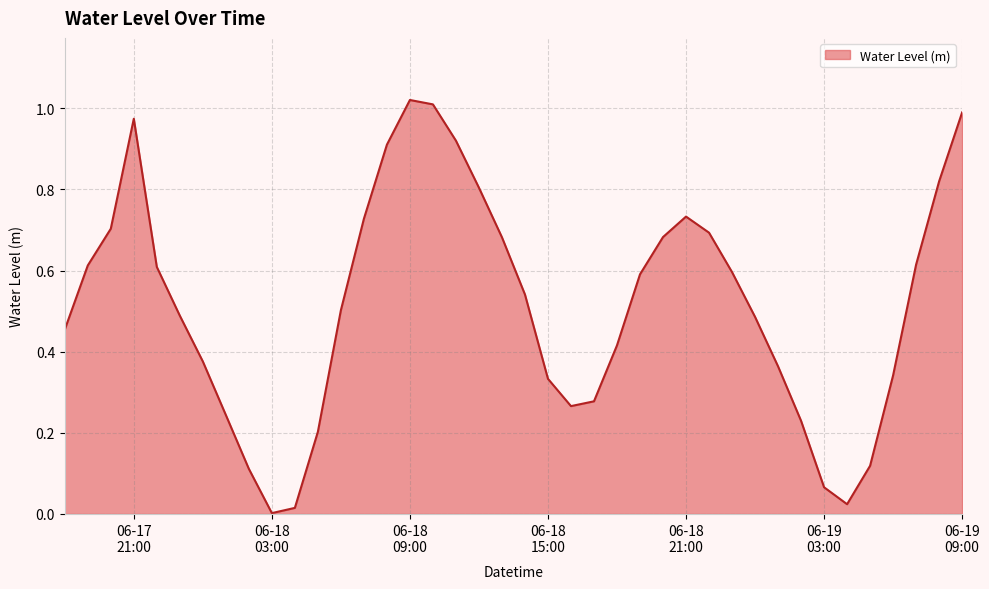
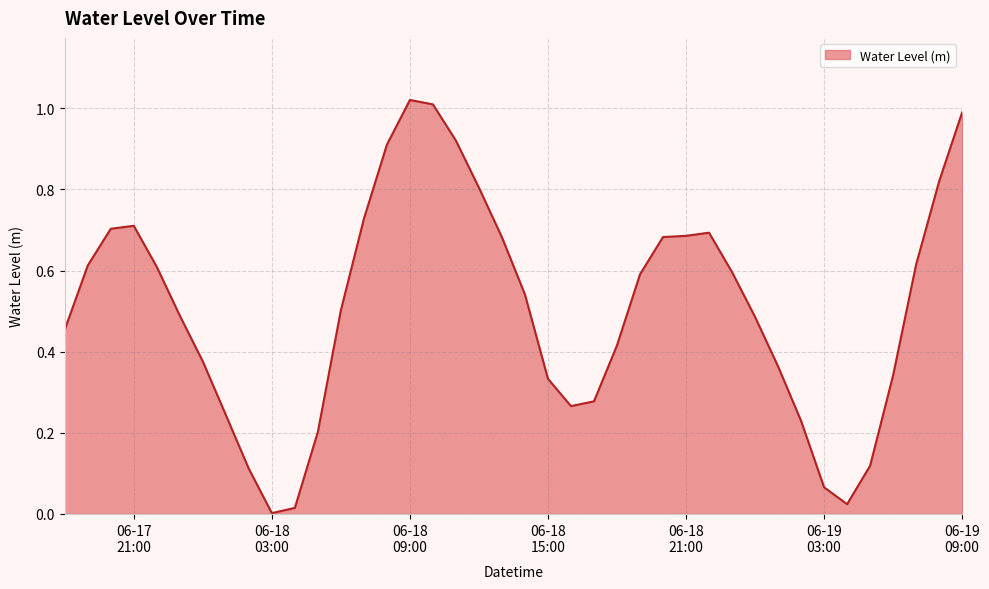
06-17 21:00: 0.97 -> 0.71
06-18 21:00: 0.73 -> 0.69
